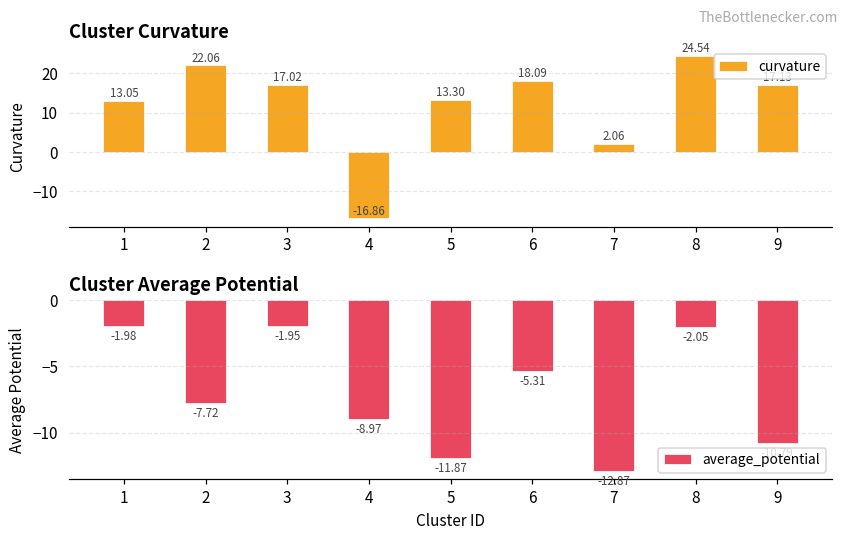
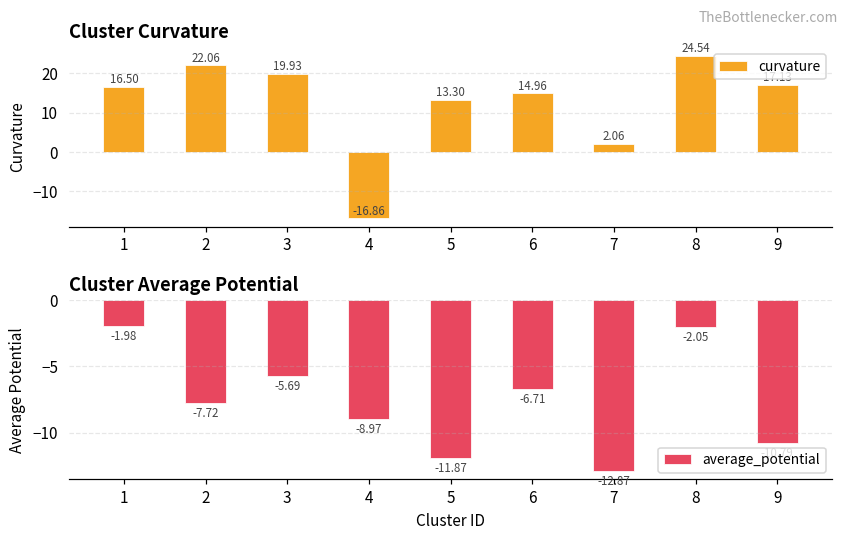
Cluster Curvature, 1: 13.05 -> 16.50
Cluster Curvature, 3: 17.02 -> 19.93
Cluster Curvature, 6: 18.09 -> 14.96
Cluster Average Potential, 3: -1.95 -> -5.69
Cluster Average Potential, 6: -5.31 -> -6.71
